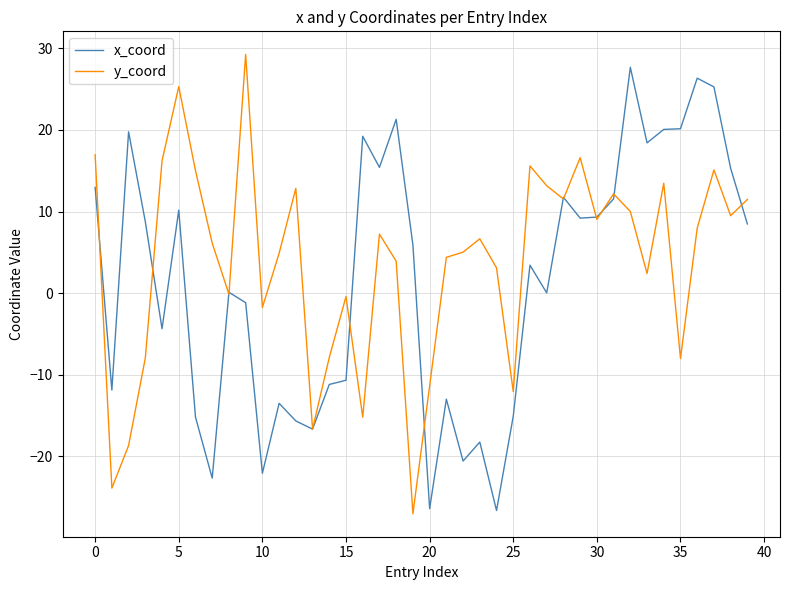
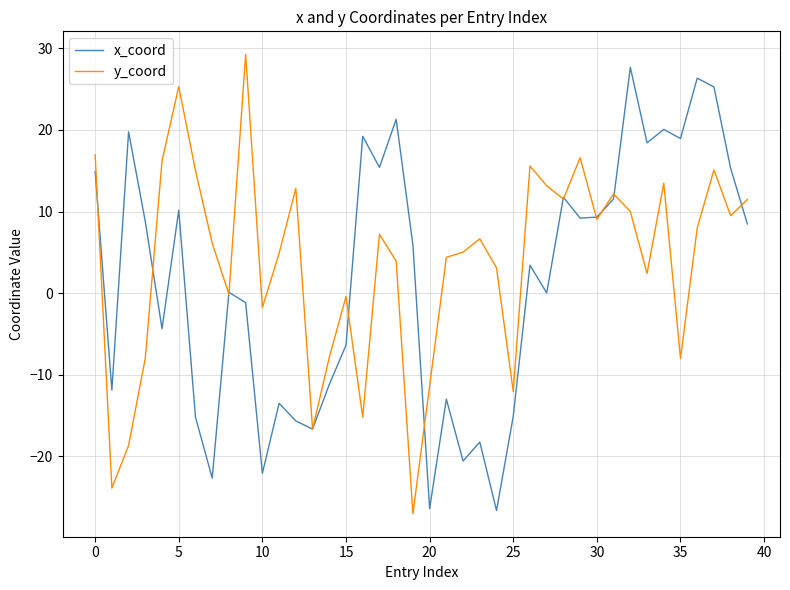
x_coord, 0: 13 -> 15
x_coord, 15: -11 -> -6
x_coord, 35: 20 -> 19
